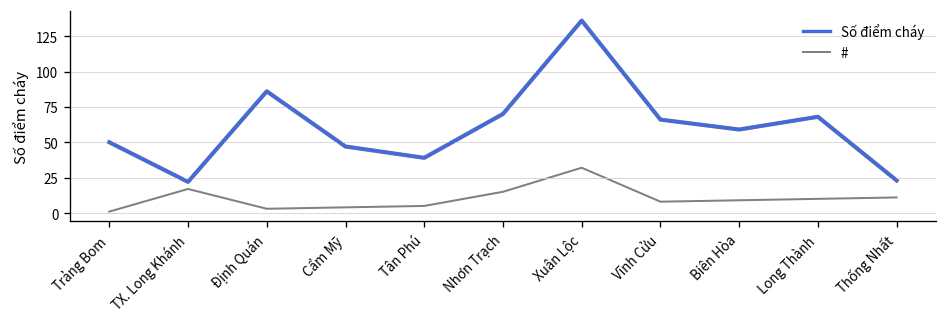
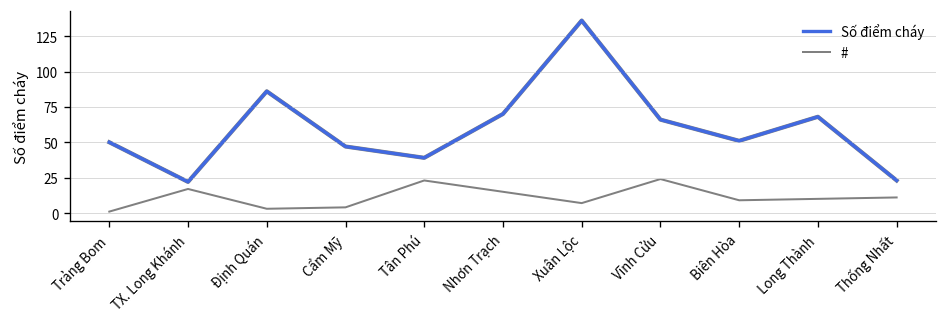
#, Tân Phú: 5 -> 23
#, Xuân Lộc: 32 -> 7
#, Vĩnh Cửu: 8 -> 24
Số điểm cháy, Biên Hòa: 59 -> 51
